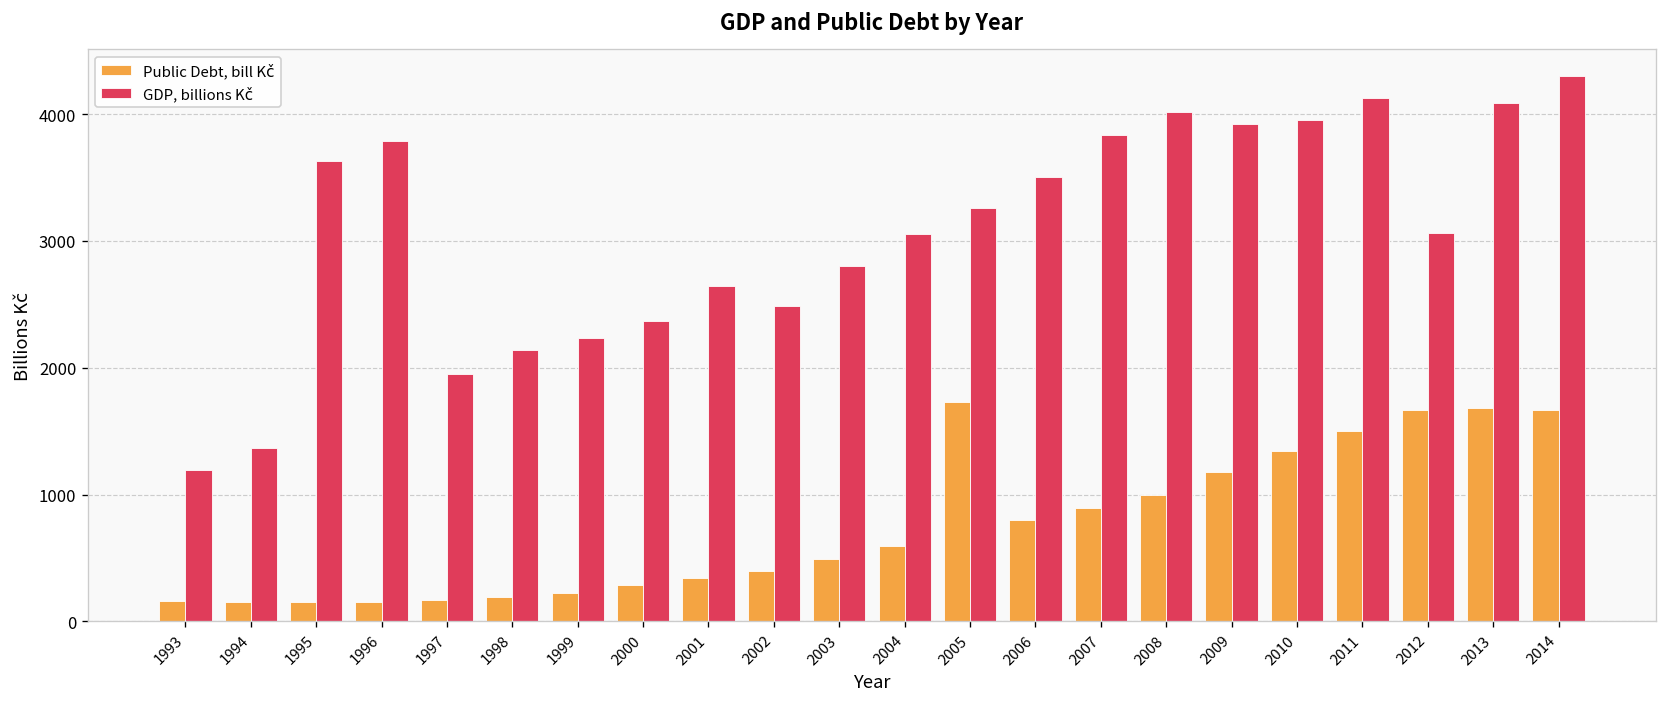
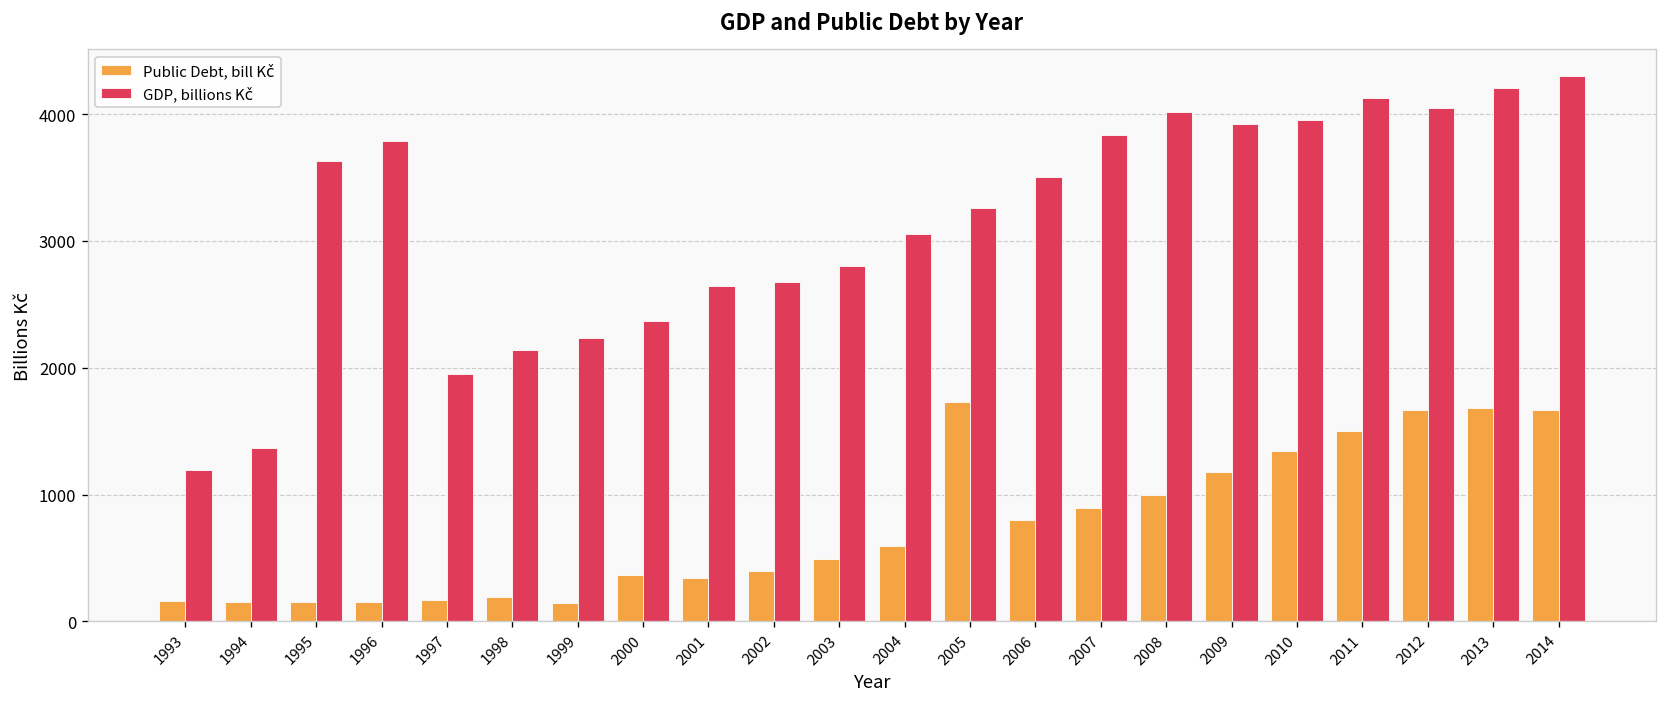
Public Debt, bill Kč, 1999: 230 -> 150
Public Debt, bill Kč, 2000: 290 -> 370
GDP, billions Kč, 2002: 2490 -> 2670
GDP, billions Kč, 2012: 3060 -> 4050
GDP, billions Kč, 2013: 4090 -> 4210
